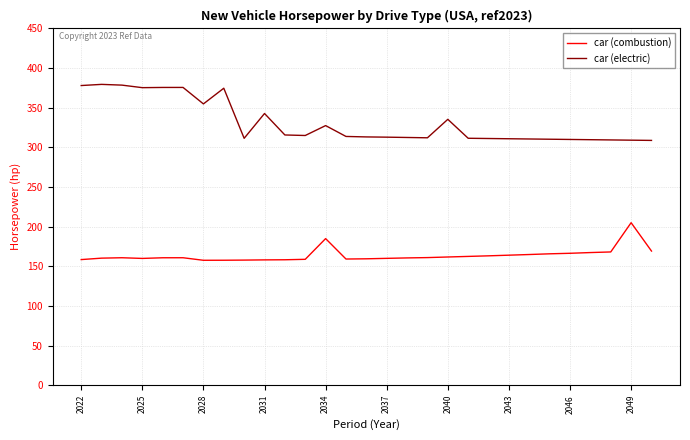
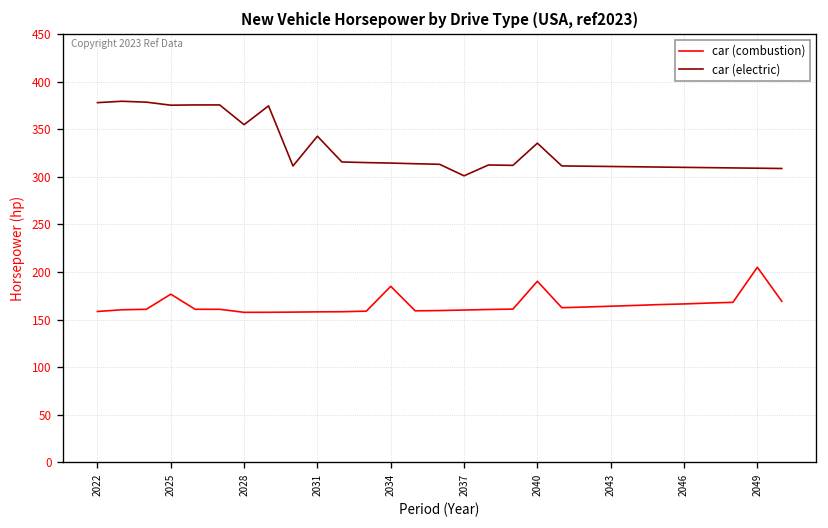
car (combustion), 2025: 160 -> 180
car (electric), 2034: 330 -> 310
car (electric), 2037: 310 -> 300
car (combustion), 2040: 160 -> 190
